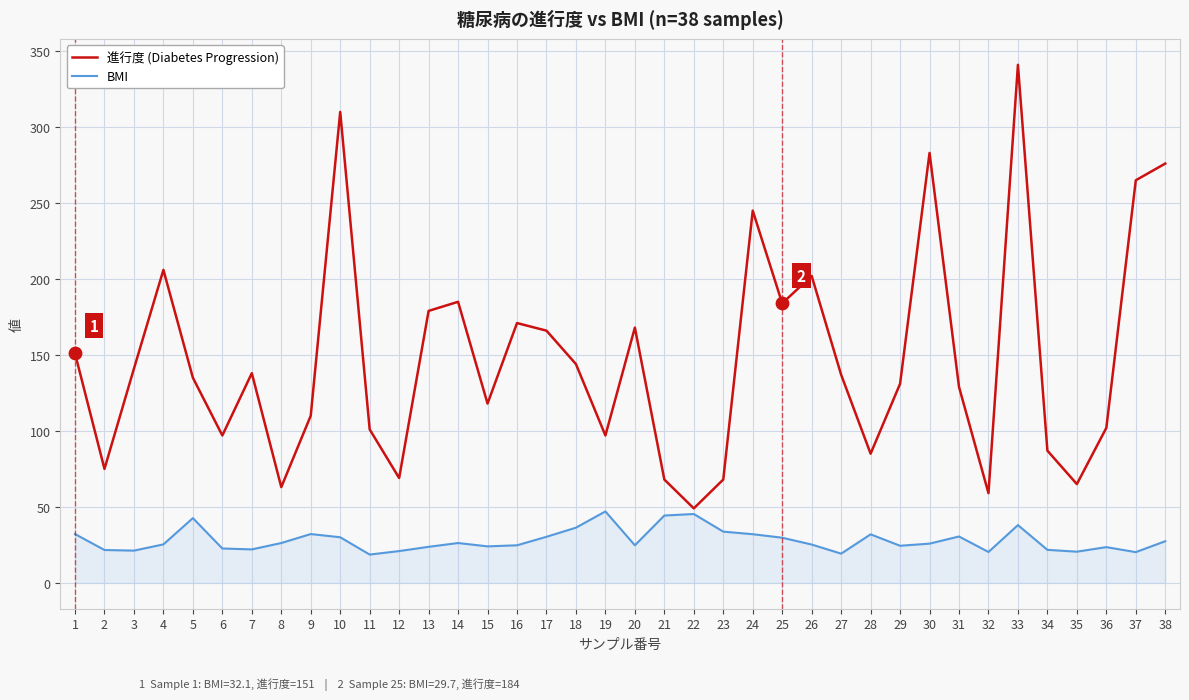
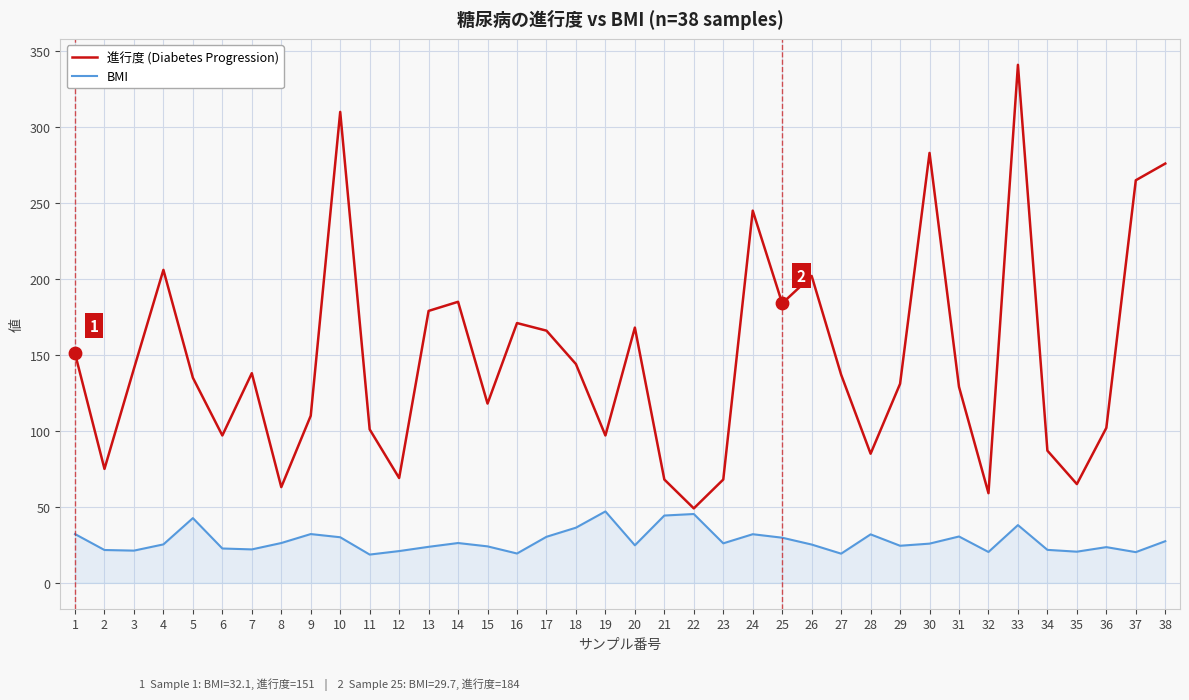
BMI, 16: 25 -> 19
BMI, 23: 34 -> 26
